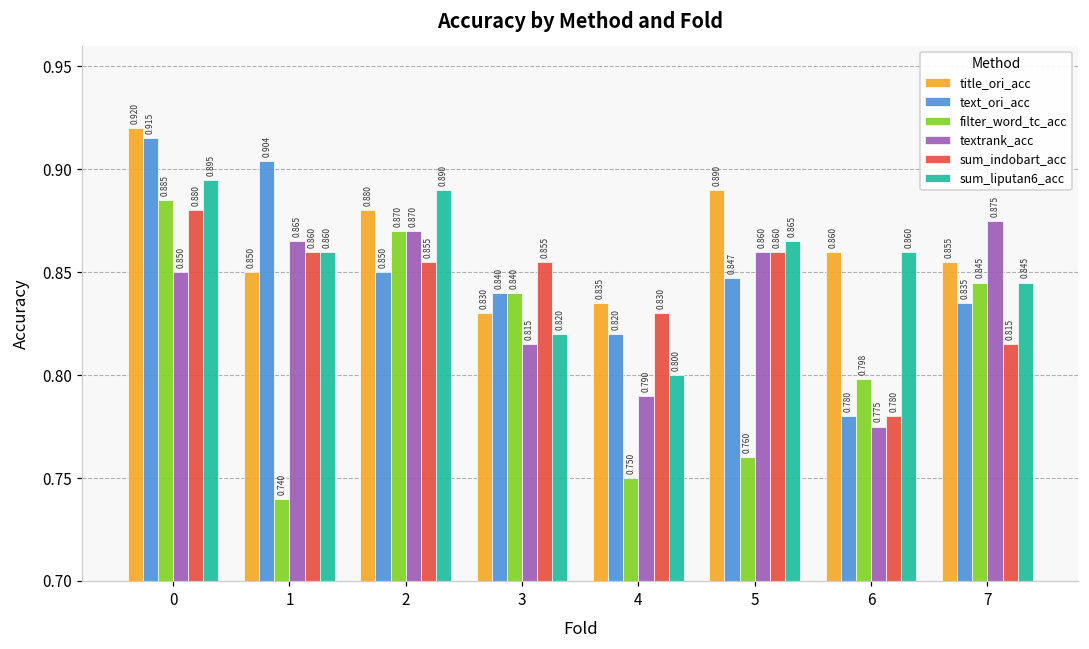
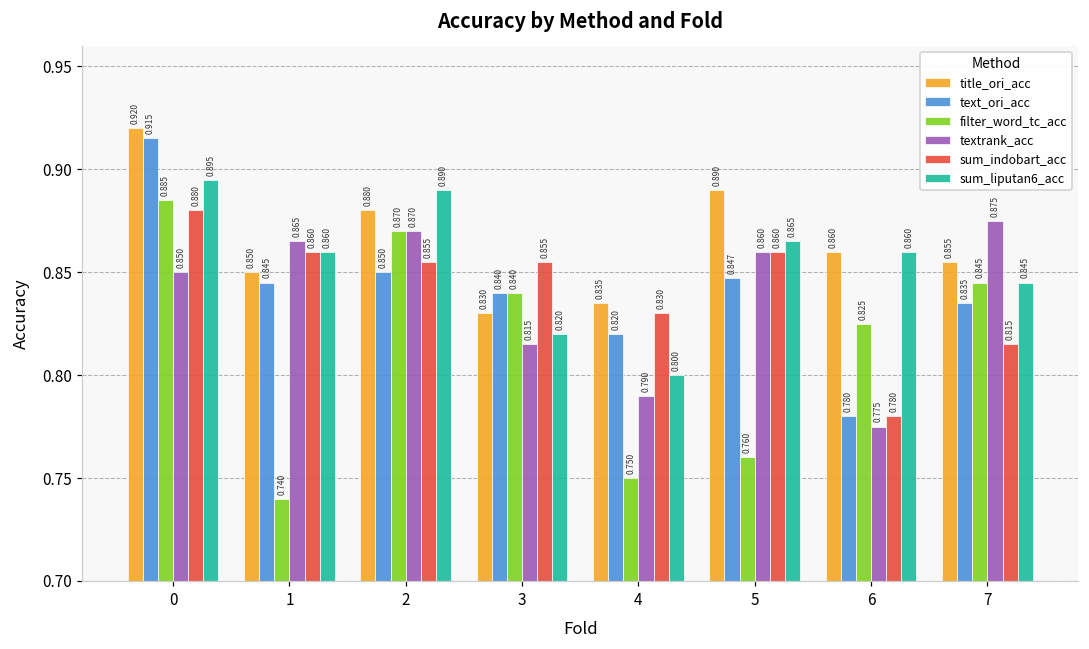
text_ori_acc, 1: 0.904 -> 0.845
filter_word_tc_acc, 6: 0.798 -> 0.825
